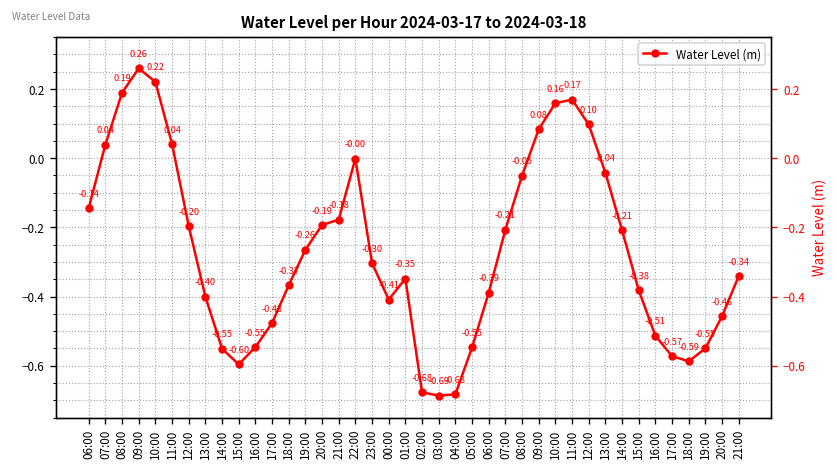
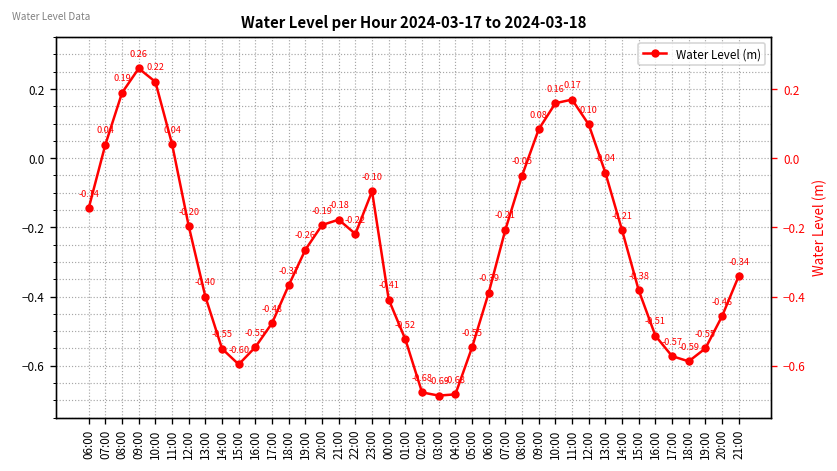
22:00: -0.00 -> -0.22
23:00: -0.30 -> -0.10
01:00: -0.35 -> -0.52
